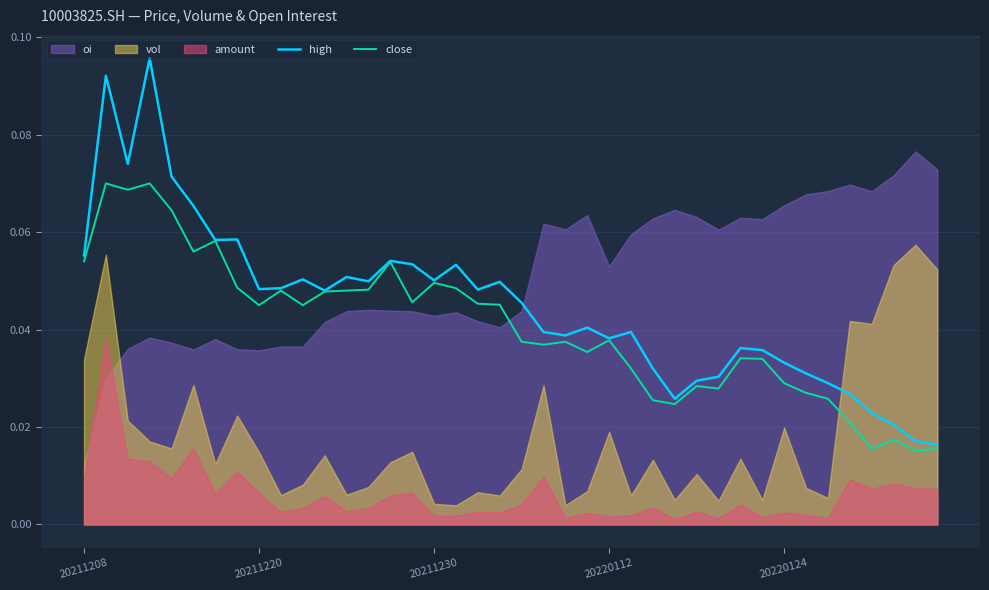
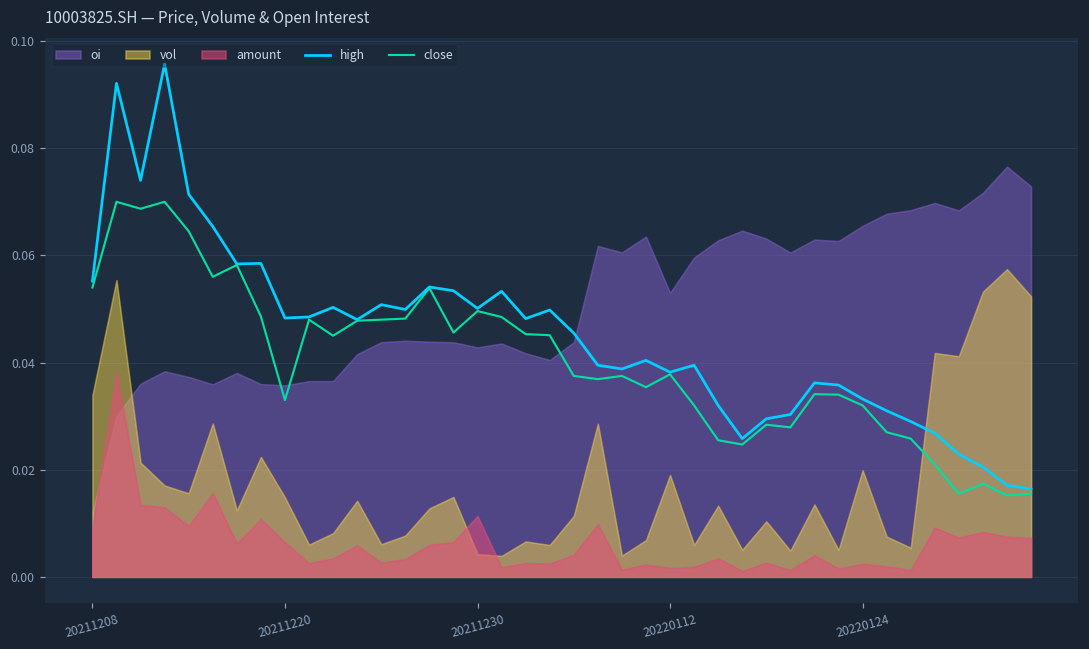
close, 20211220: 0.045 -> 0.033
amount, 20211230: 0.002 -> 0.011
close, 20220124: 0.029 -> 0.032
